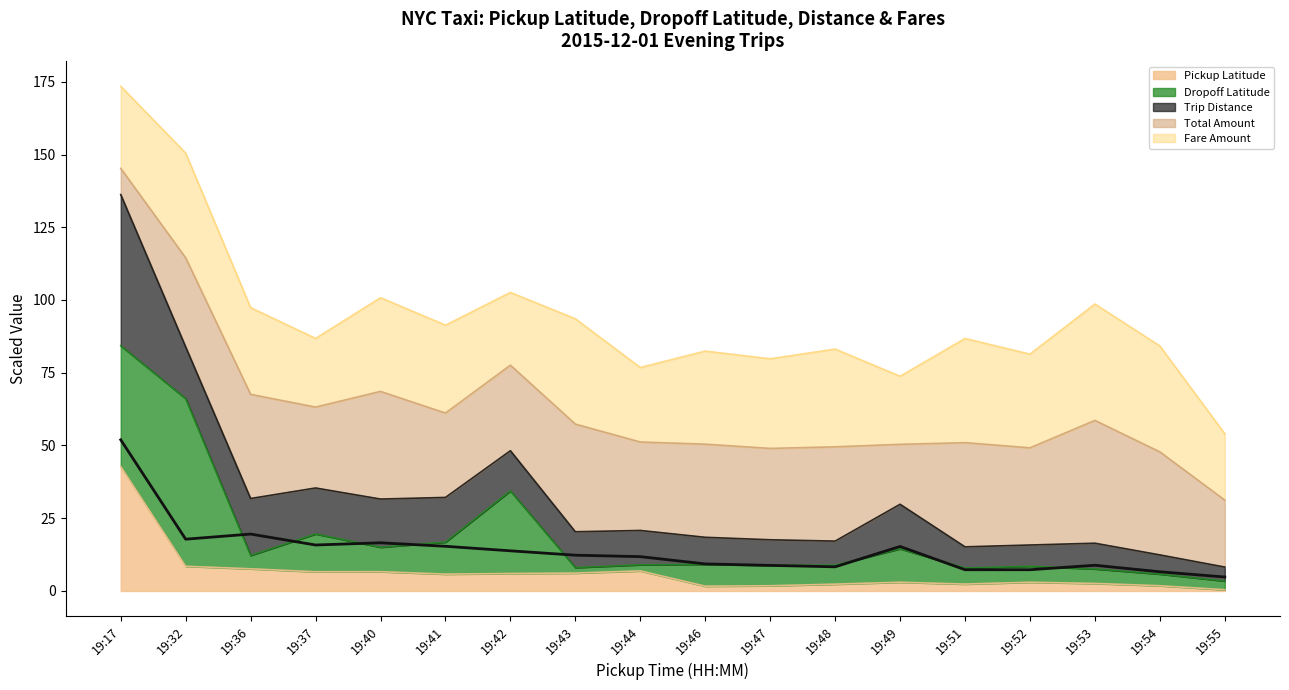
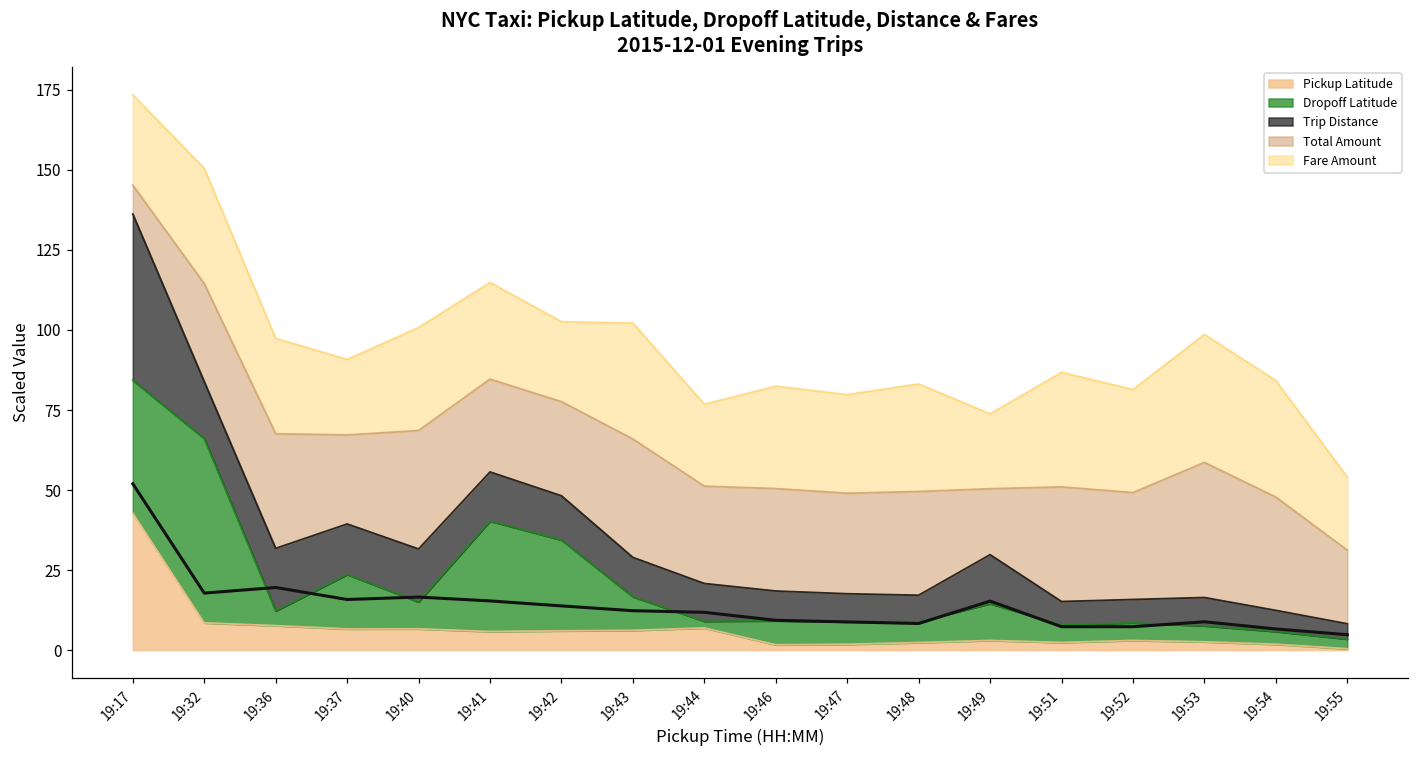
Dropoff Latitude, 19:37: 13 -> 17
Dropoff Latitude, 19:41: 11 -> 35
Dropoff Latitude, 19:43: 2 -> 11
